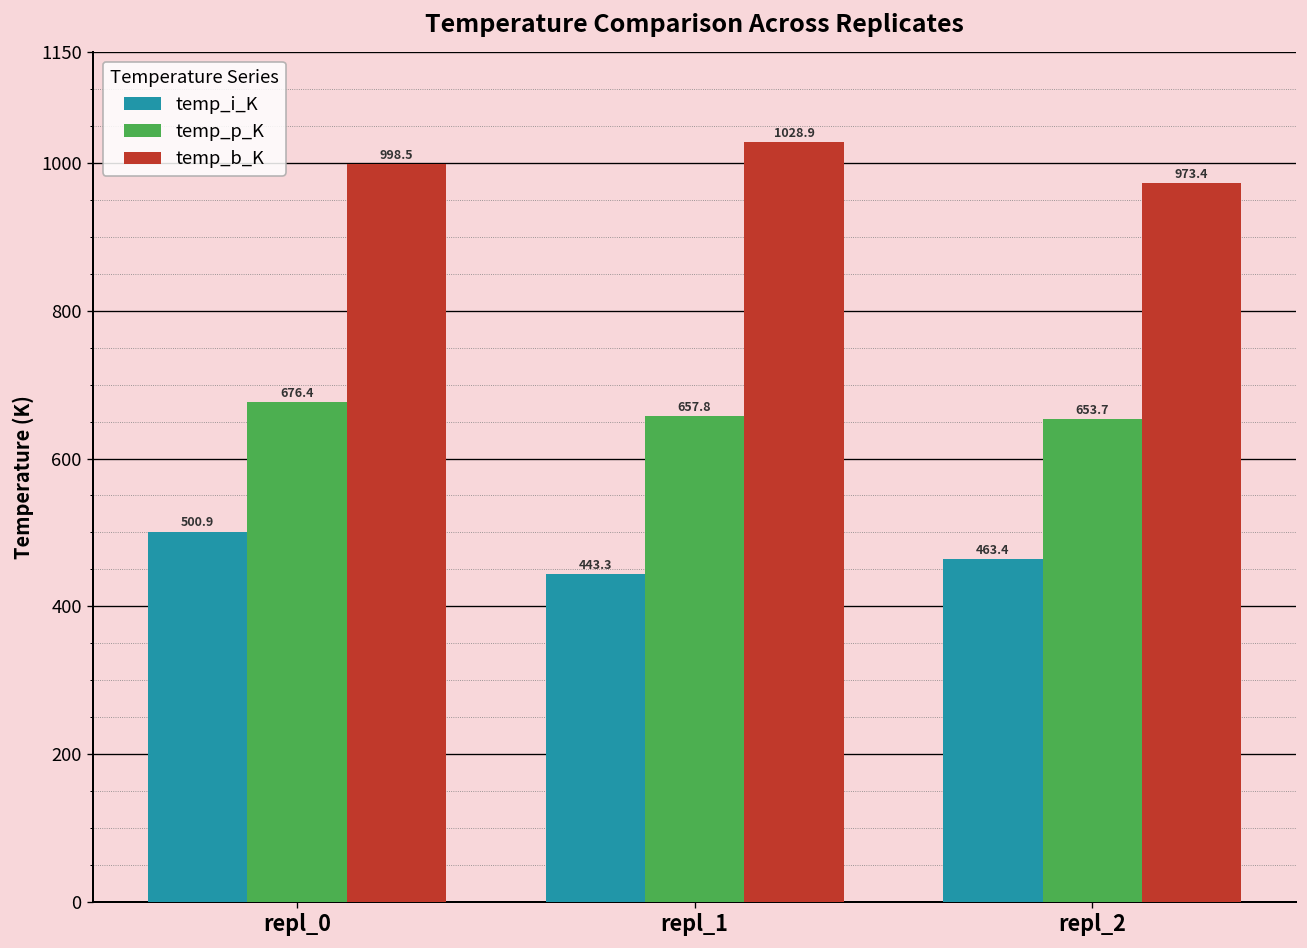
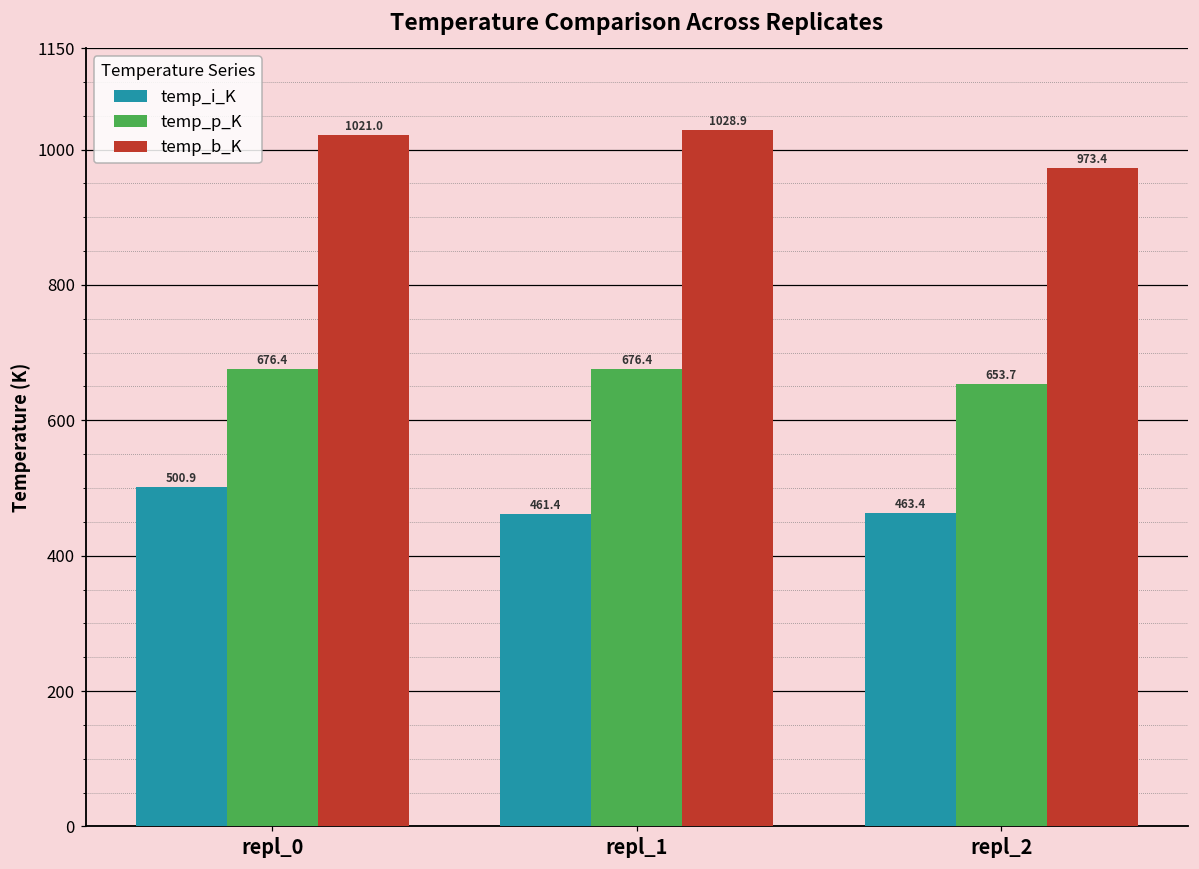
temp_b_K, repl_0: 998.5 -> 1021.0
temp_i_K, repl_1: 443.3 -> 461.4
temp_p_K, repl_1: 657.8 -> 676.4
